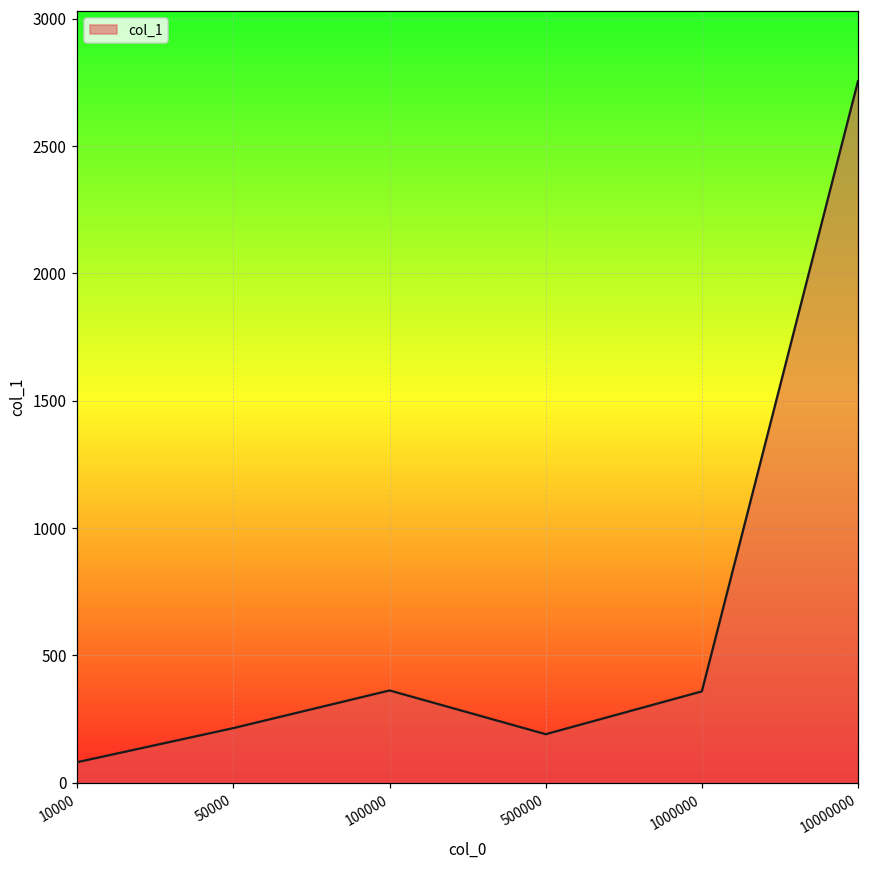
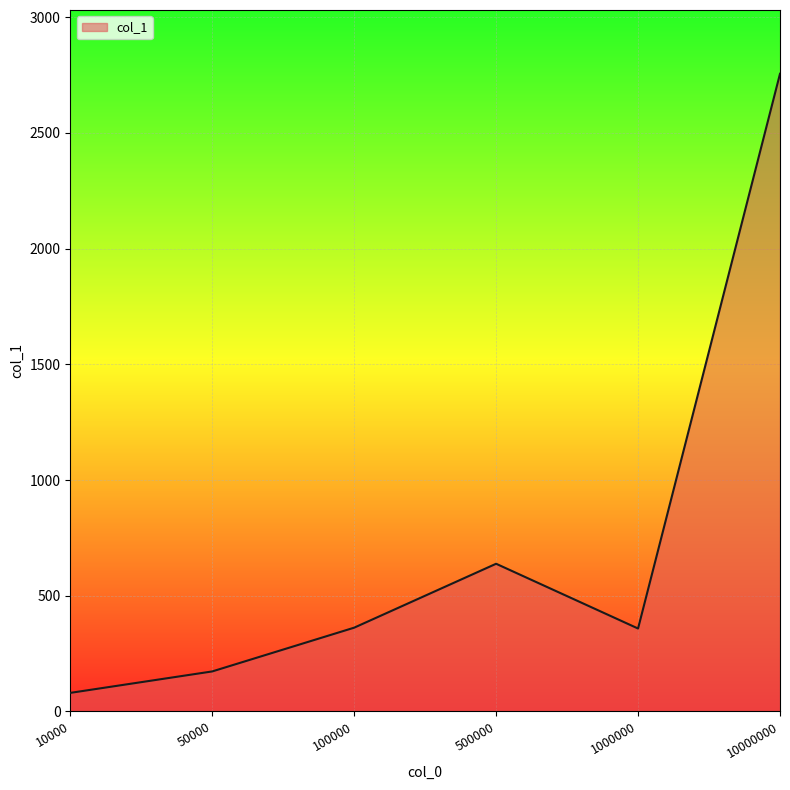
50000: 210 -> 170
500000: 190 -> 640
